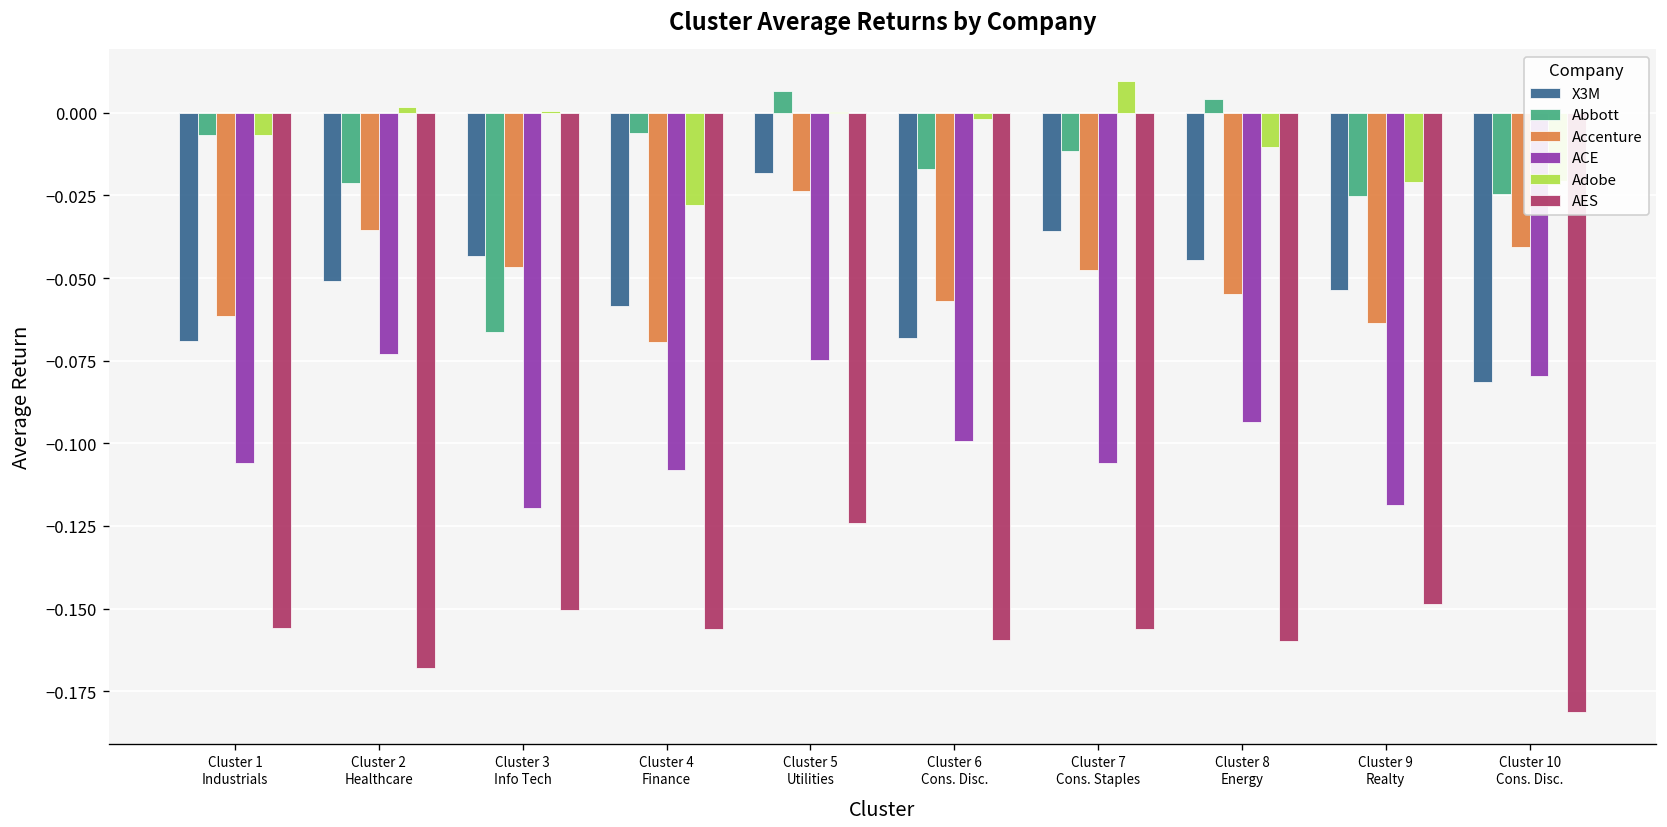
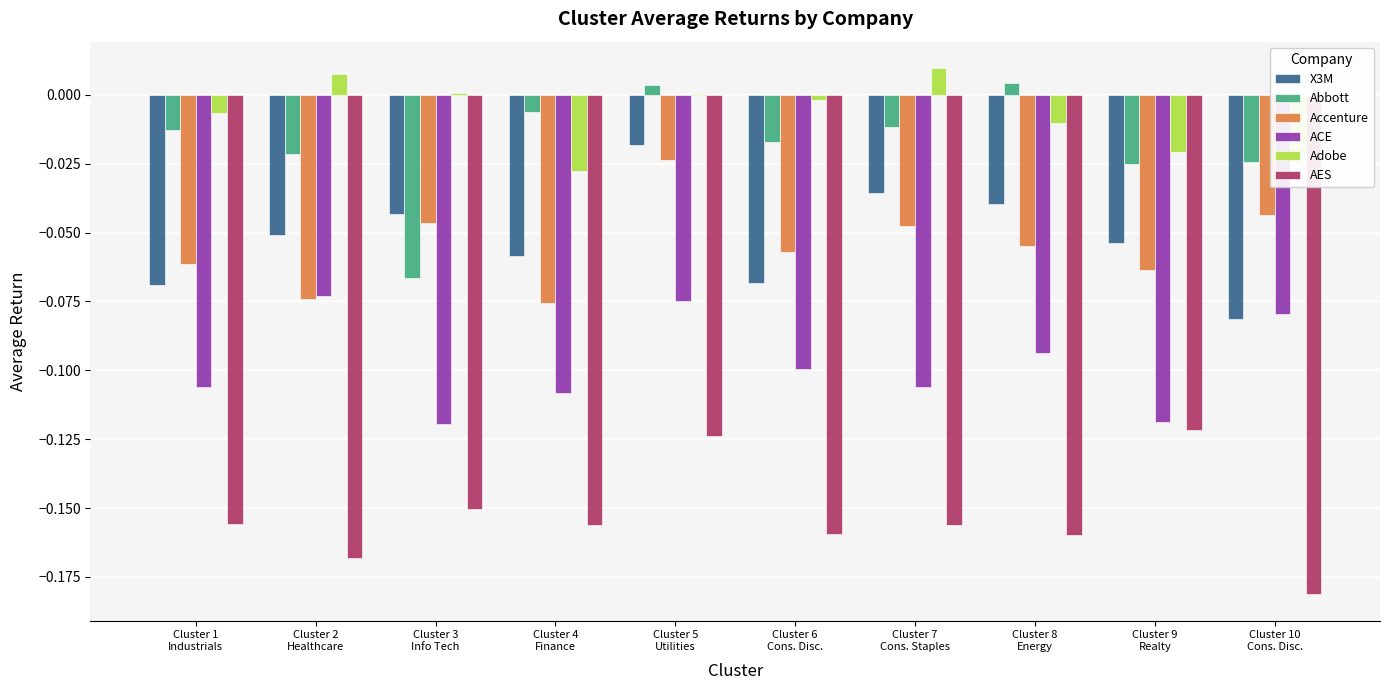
Abbott, Cluster 1 Industrials: -0.007 -> -0.013
Accenture, Cluster 2 Healthcare: -0.035 -> -0.074
Adobe, Cluster 2 Healthcare: 0.002 -> 0.007
Accenture, Cluster 4 Finance: -0.069 -> -0.076
Abbott, Cluster 5 Utilities: 0.007 -> 0.004
X3M, Cluster 8 Energy: -0.044 -> -0.040
AES, Cluster 9 Realty: -0.148 -> -0.122
Accenture, Cluster 10 Cons. Disc.: -0.041 -> -0.043
